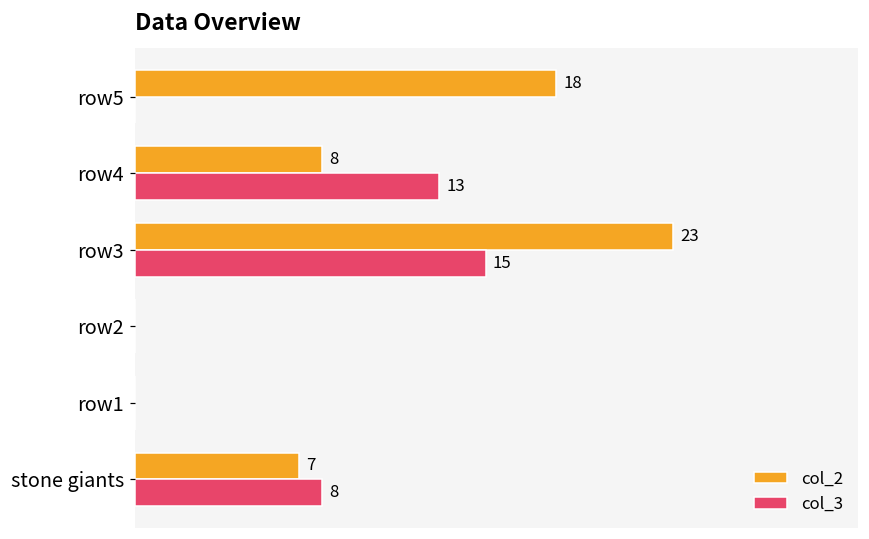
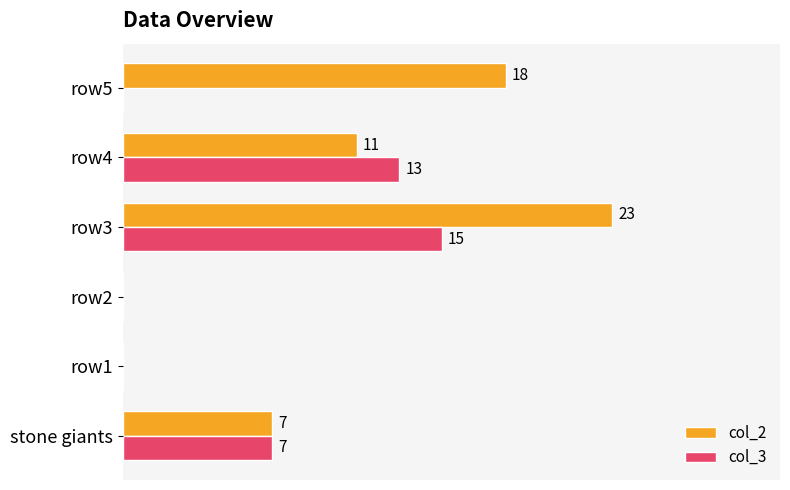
col_2, row4: 8 -> 11
col_3, stone giants: 8 -> 7
